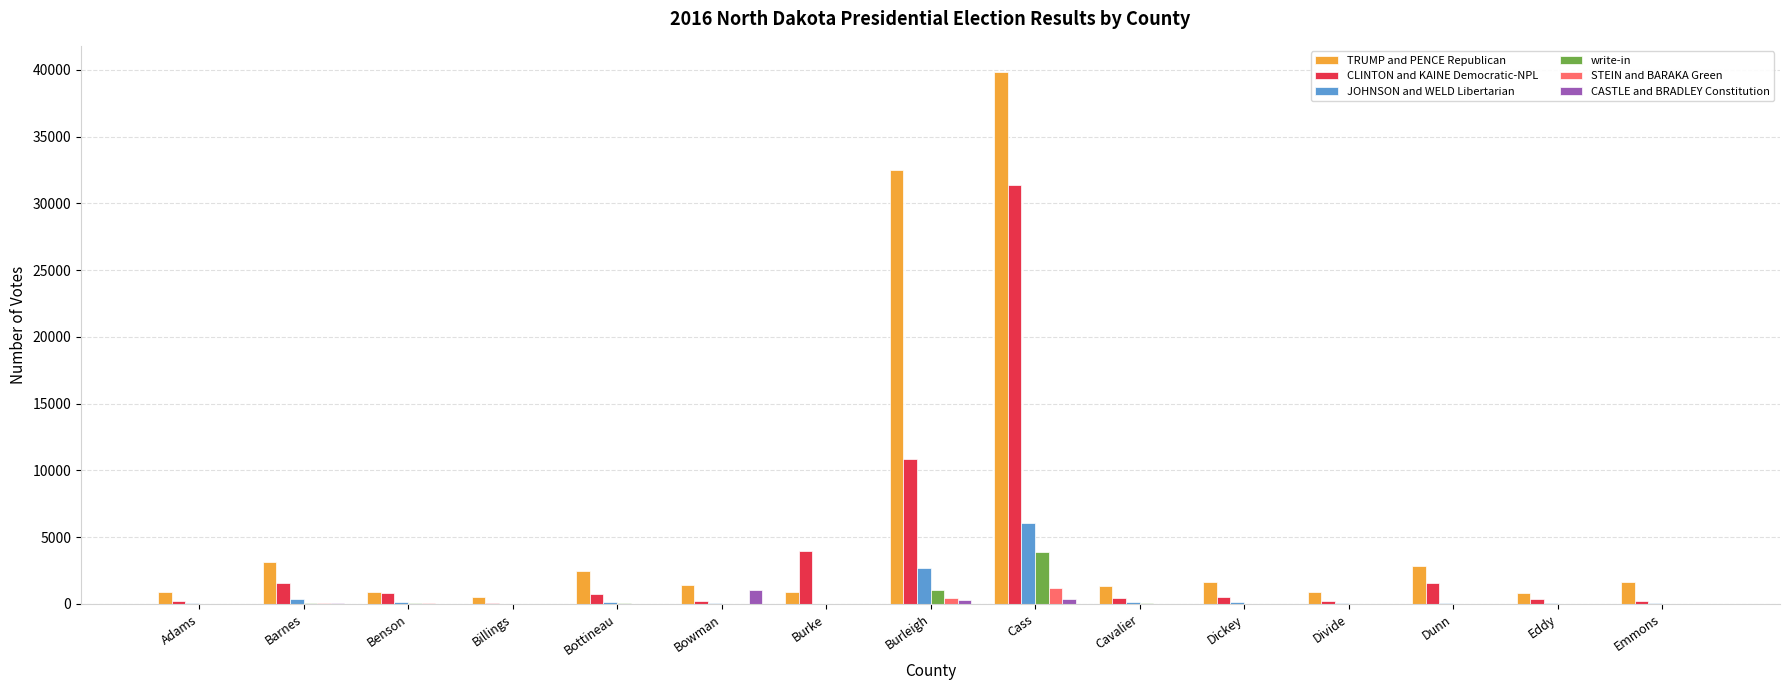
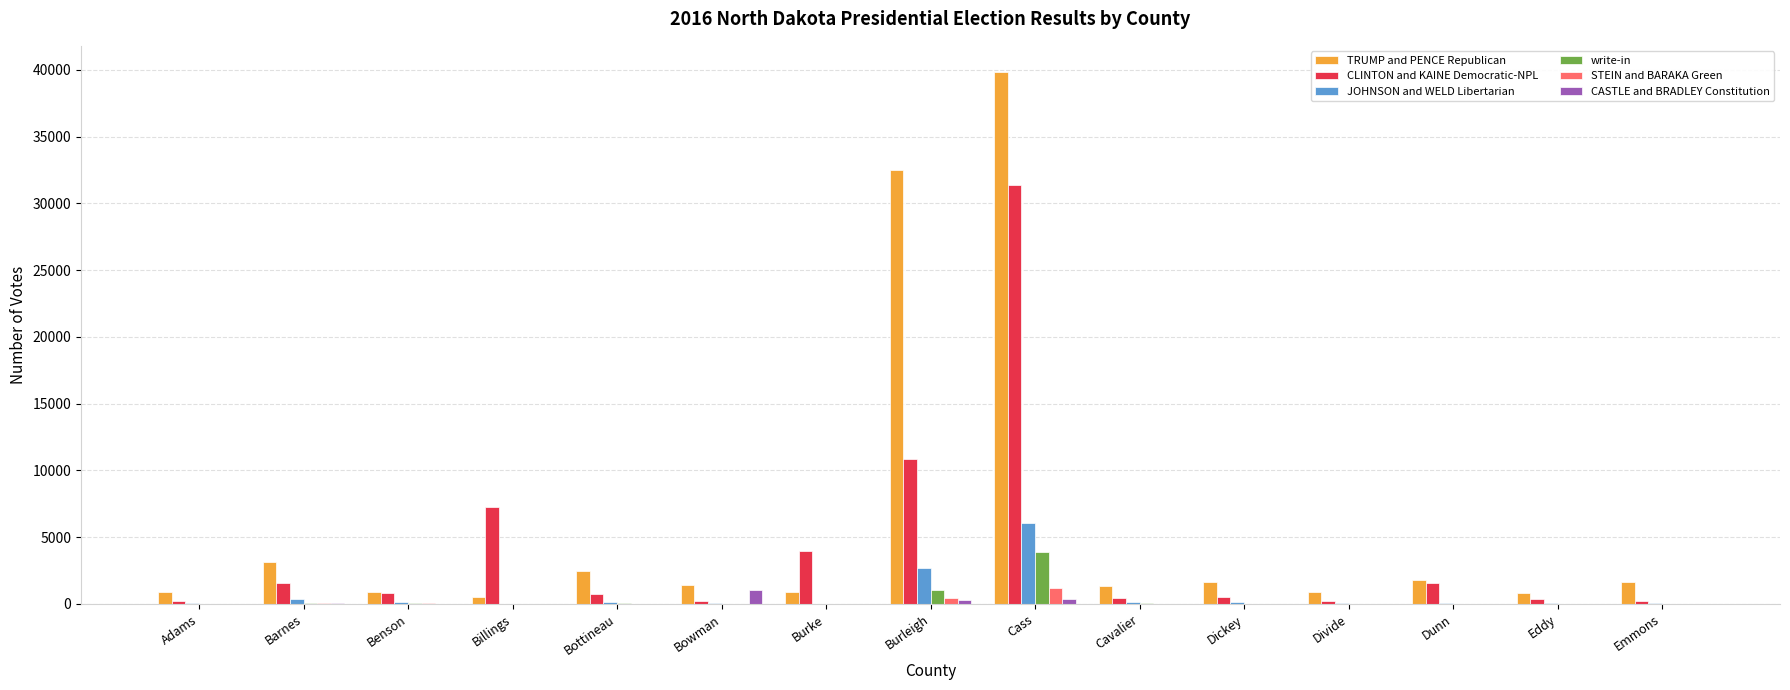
CLINTON and KAINE Democratic-NPL, Billings: 100 -> 7200
TRUMP and PENCE Republican, Dunn: 2800 -> 1800
